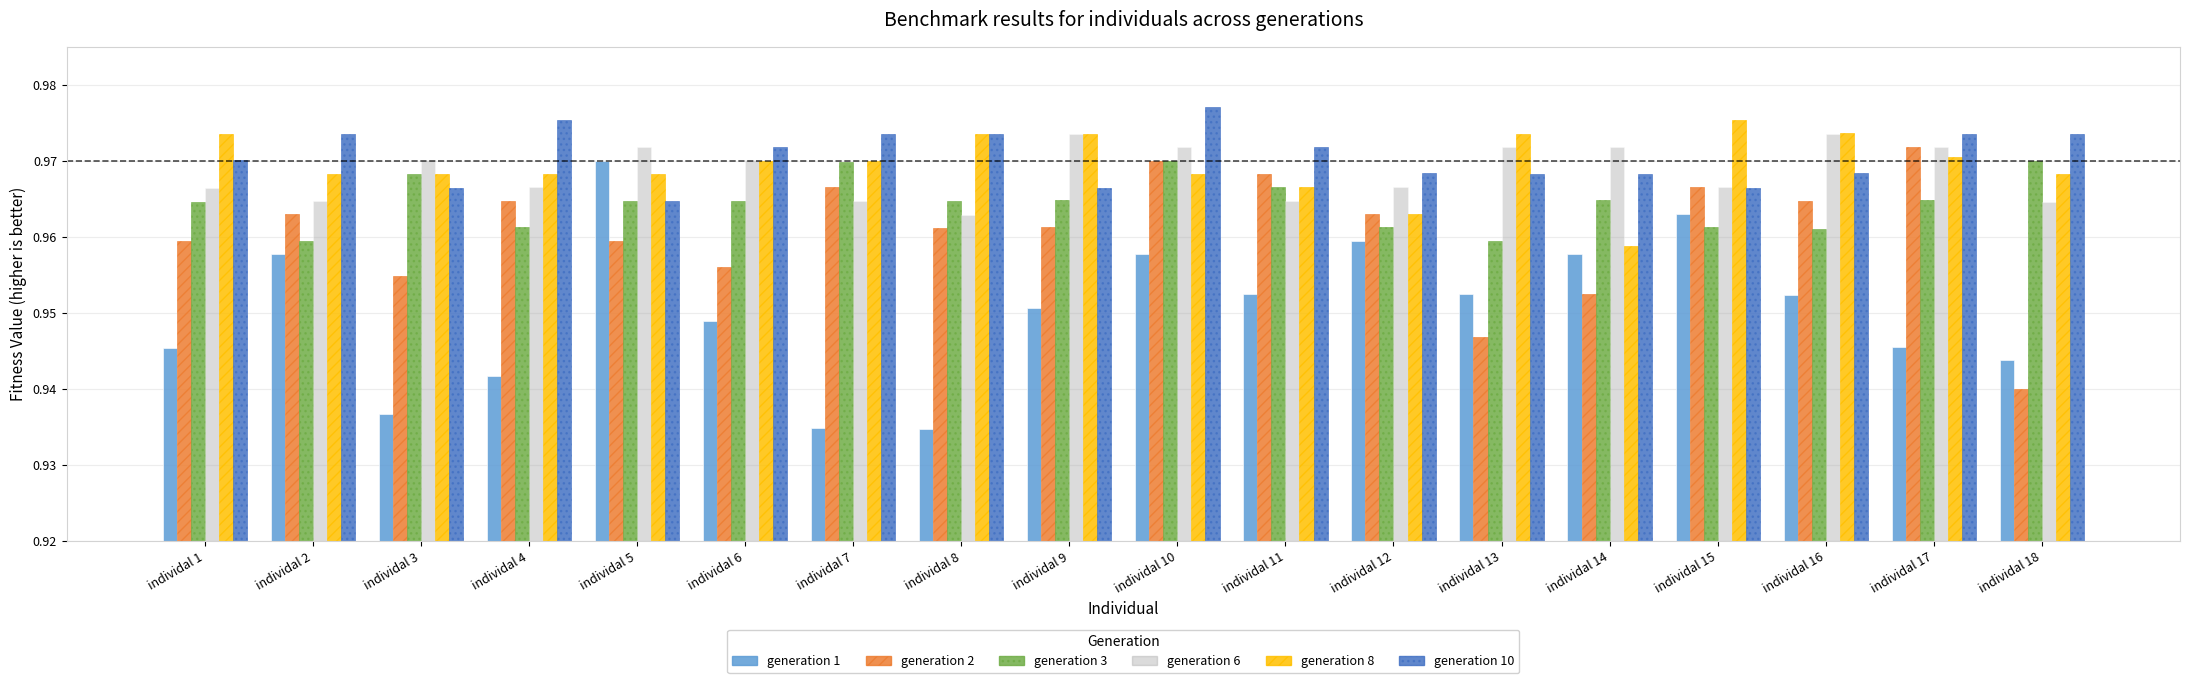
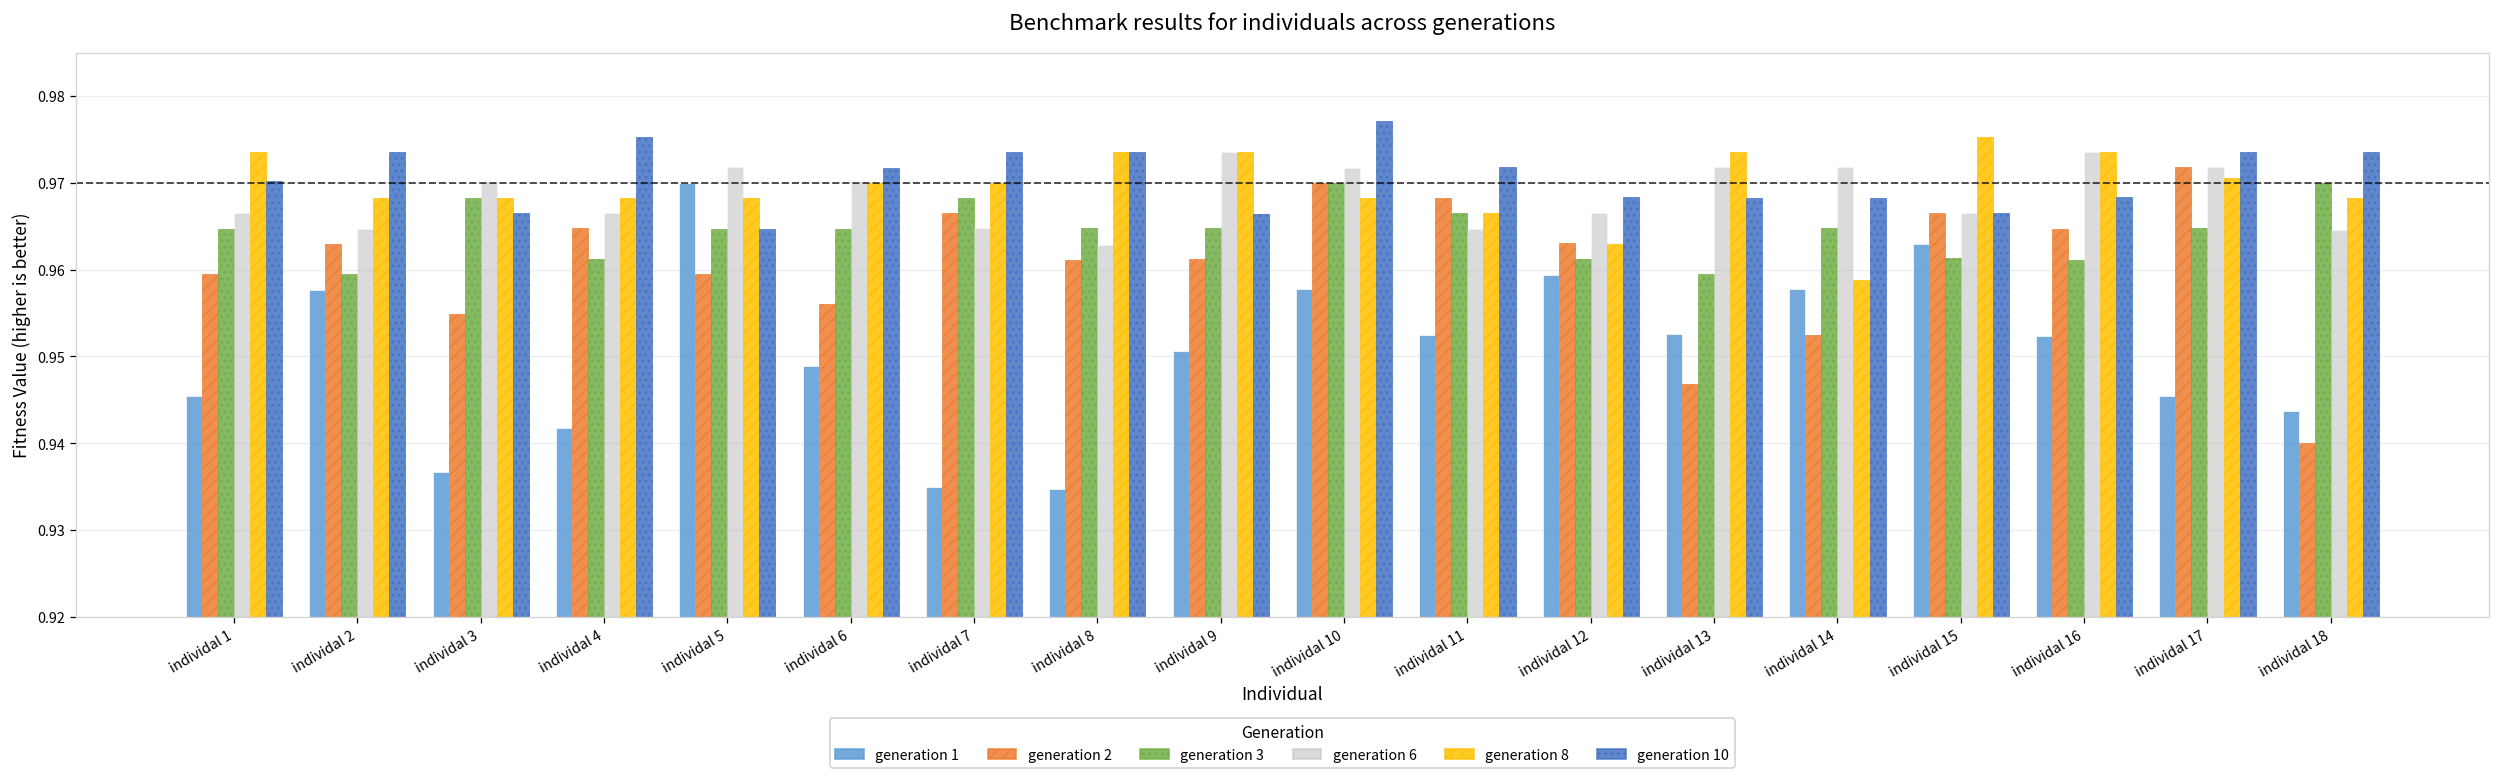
generation 3, individal 7: 0.970 -> 0.968
